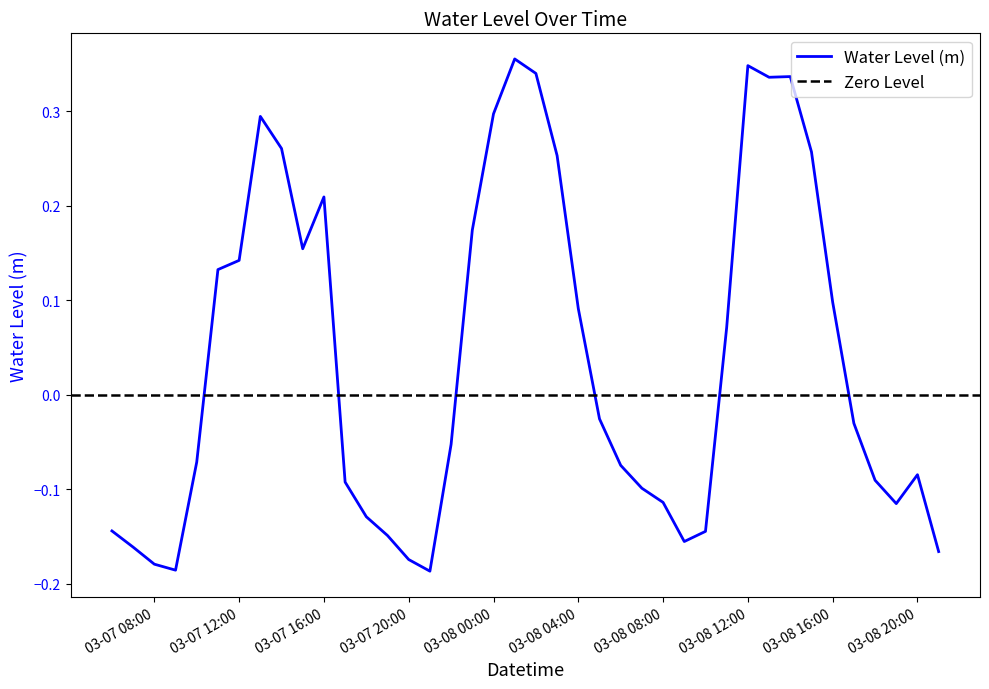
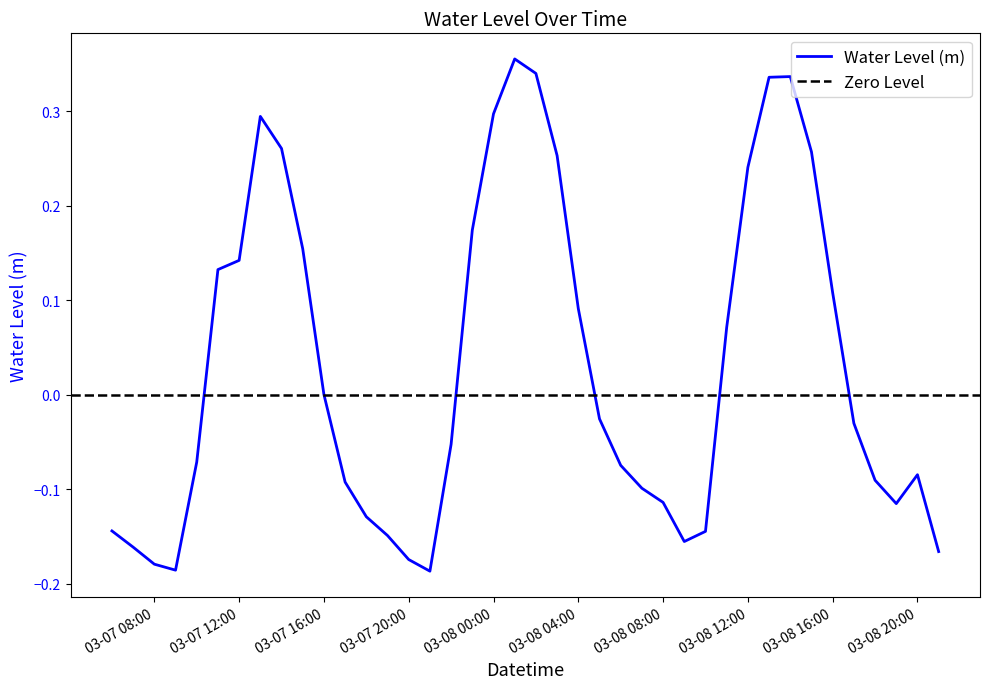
03-07 16:00: 0.21 -> 0.00
03-08 12:00: 0.35 -> 0.24
03-08 16:00: 0.10 -> 0.11
